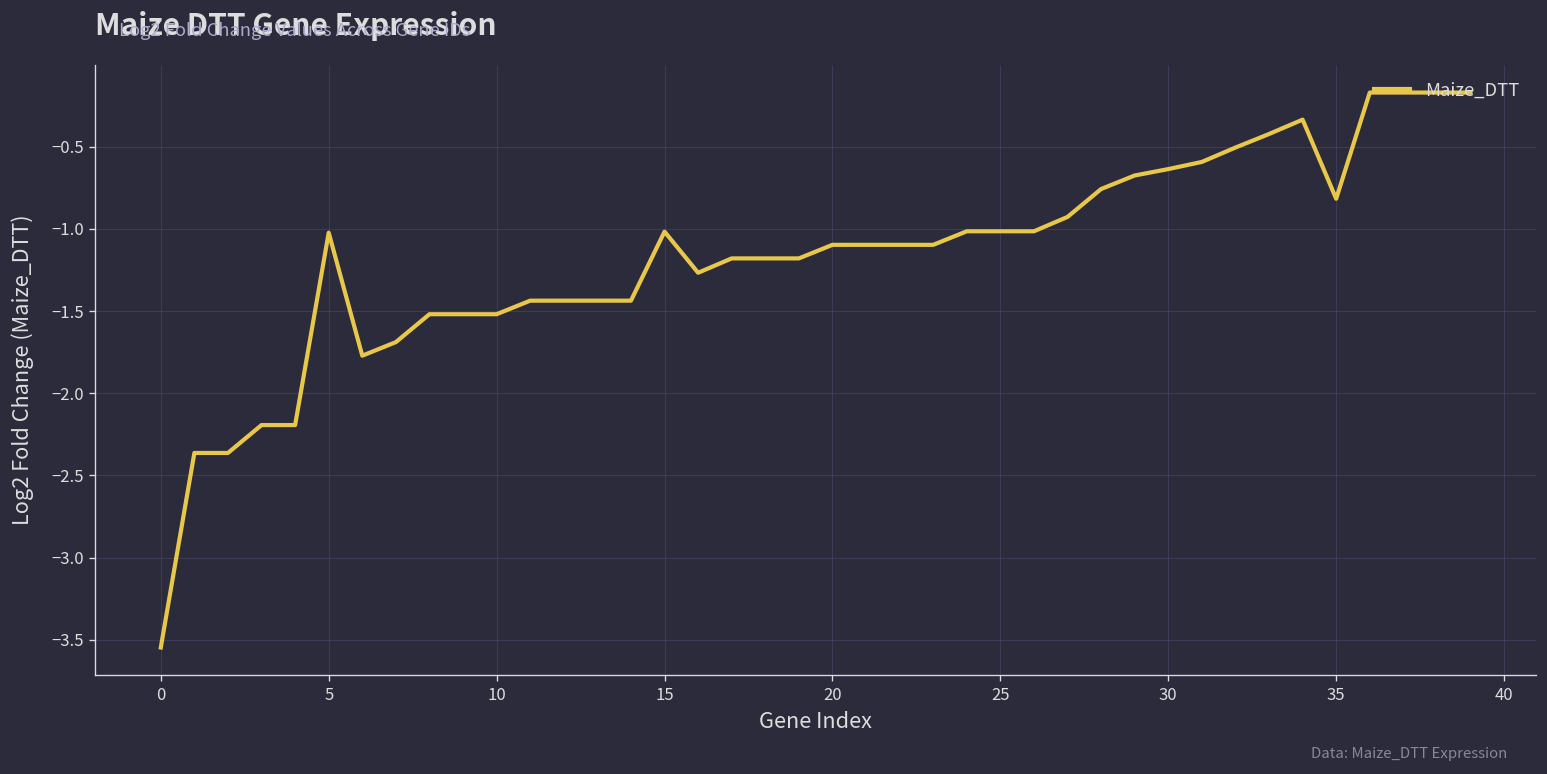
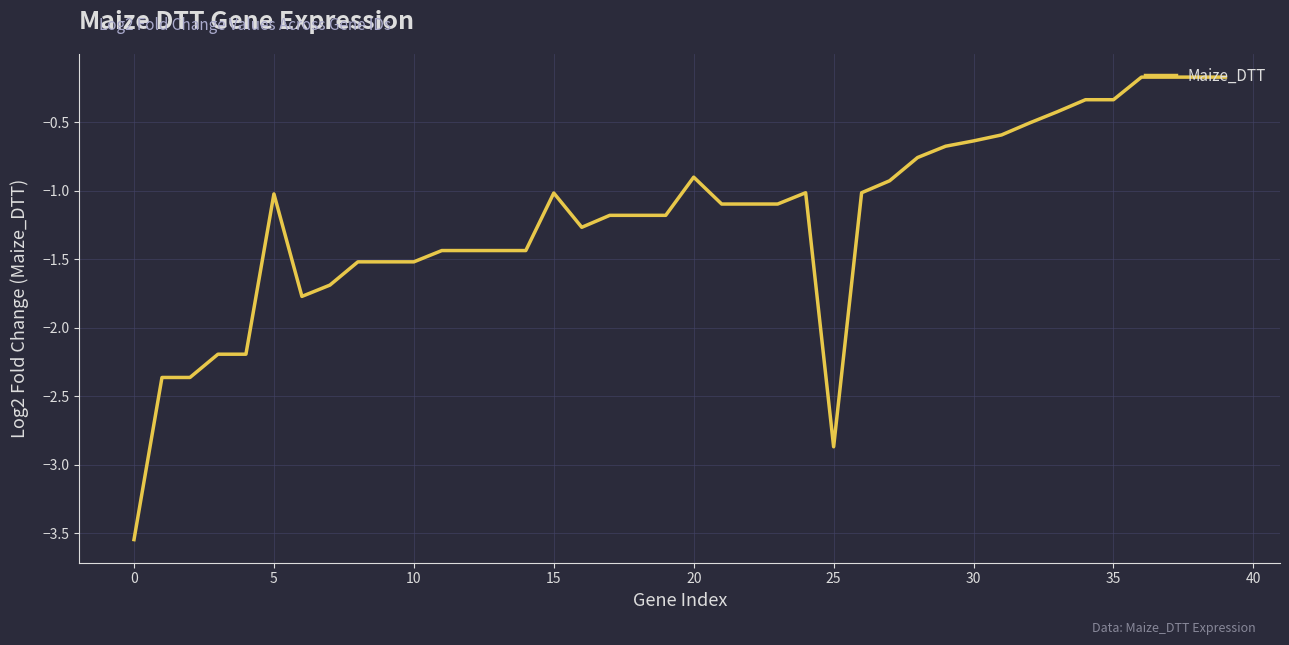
20: -1.10 -> -0.90
25: -1.01 -> -2.87
35: -0.82 -> -0.34
